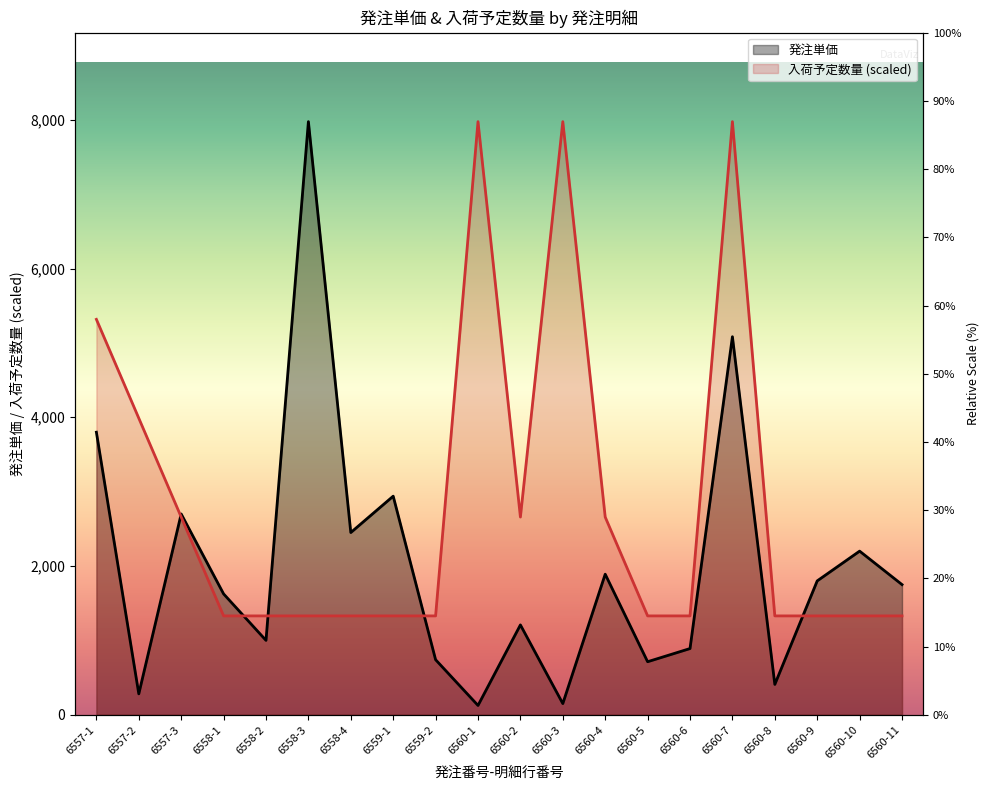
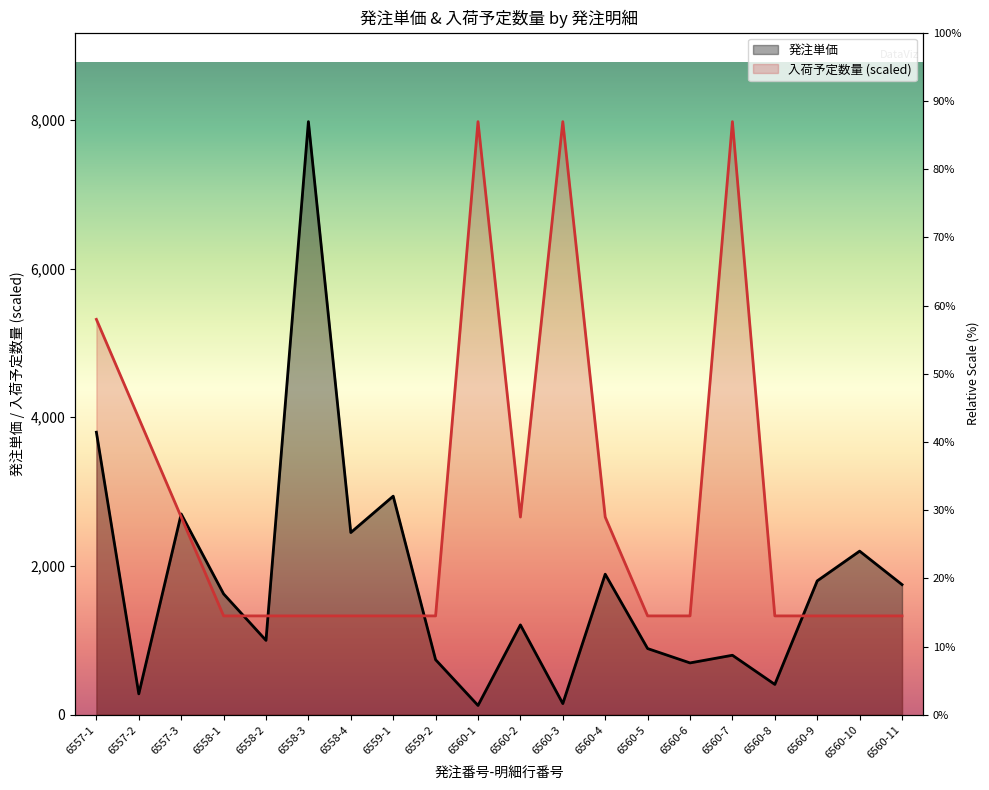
発注単価, 6560-5: 700 -> 900
発注単価, 6560-6: 900 -> 700
発注単価, 6560-7: 5,100 -> 800
